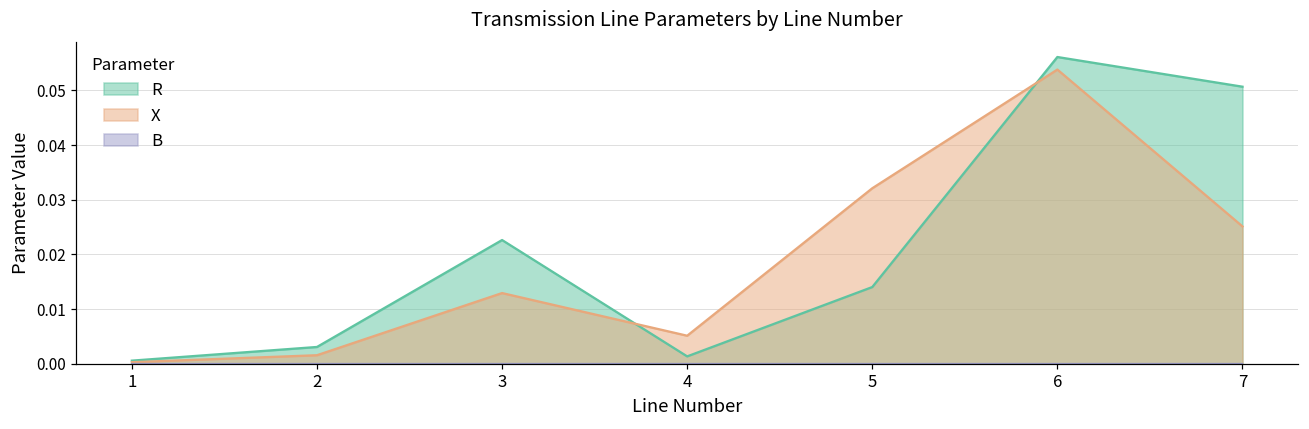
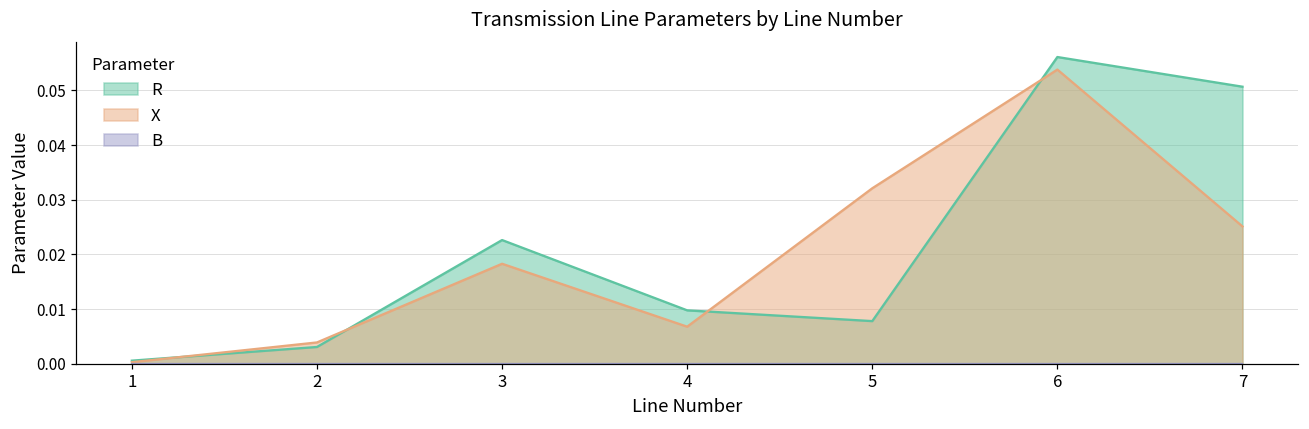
X, 2: 0.002 -> 0.004
X, 3: 0.013 -> 0.018
R, 4: 0.001 -> 0.010
X, 4: 0.005 -> 0.007
R, 5: 0.014 -> 0.008
